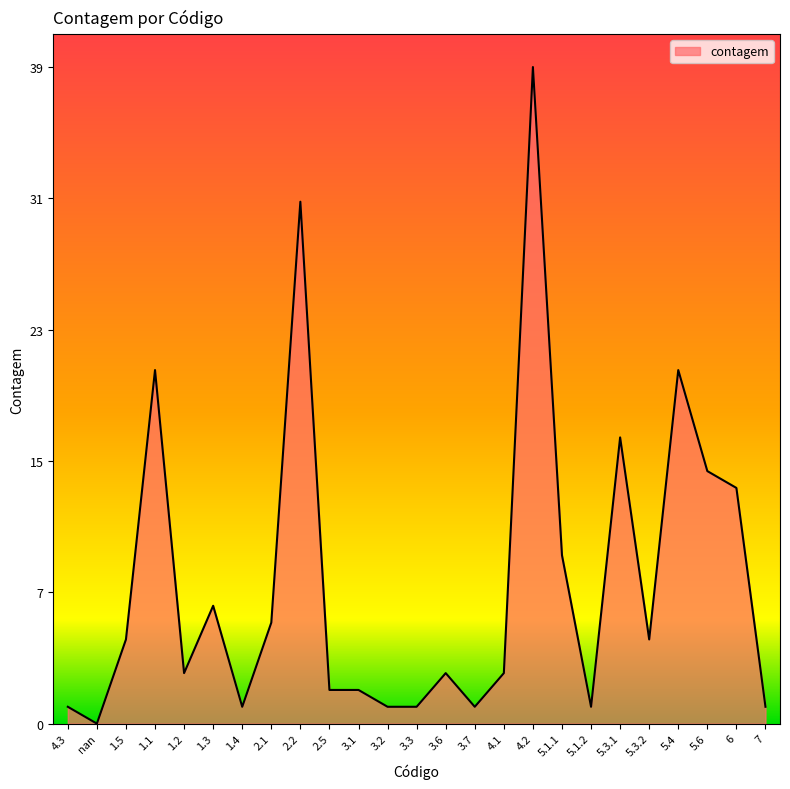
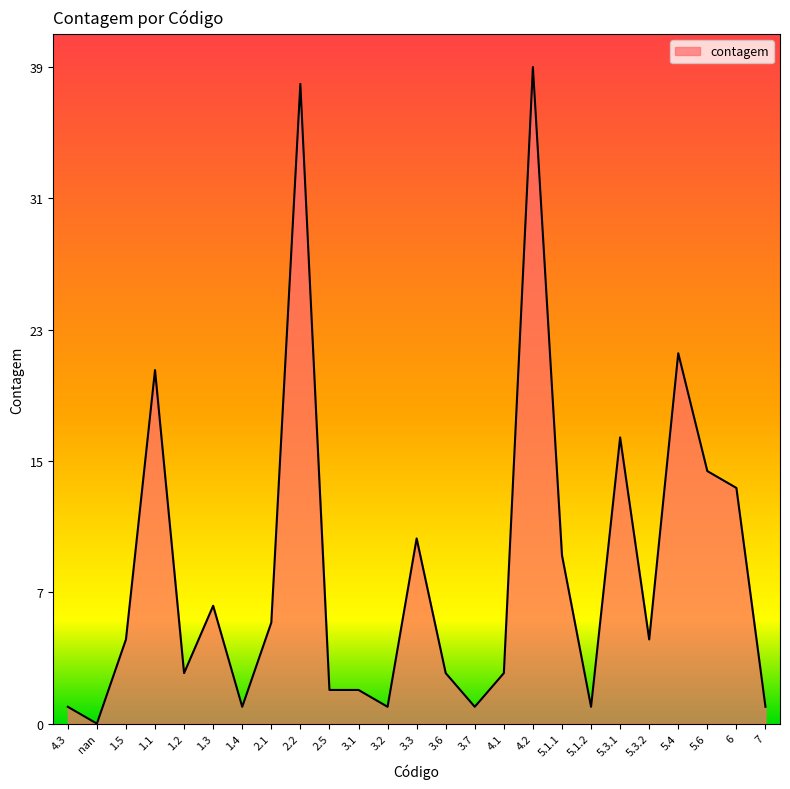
2.2: 31 -> 38
3.3: 1 -> 11
5.4: 21 -> 22
